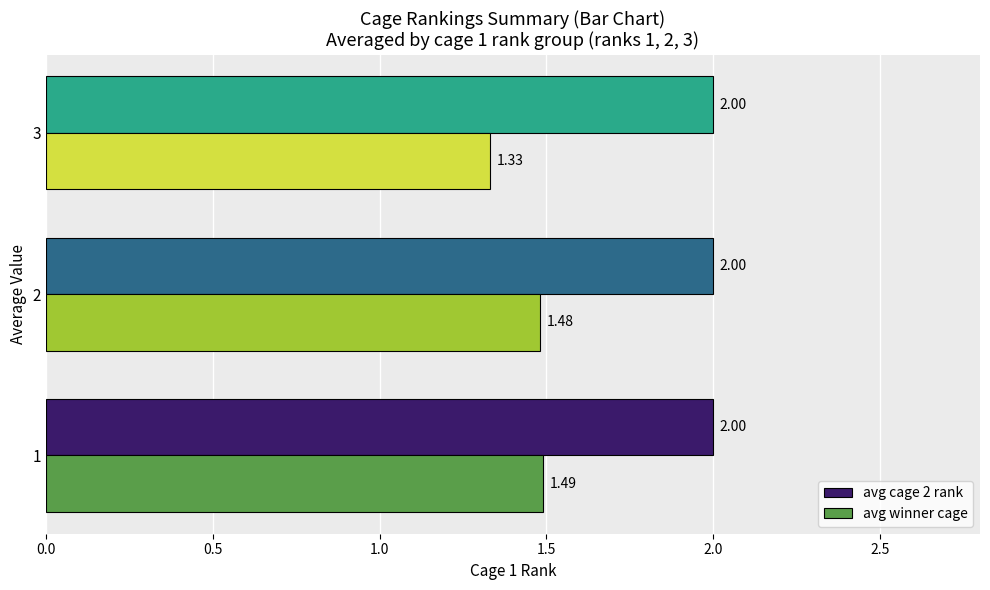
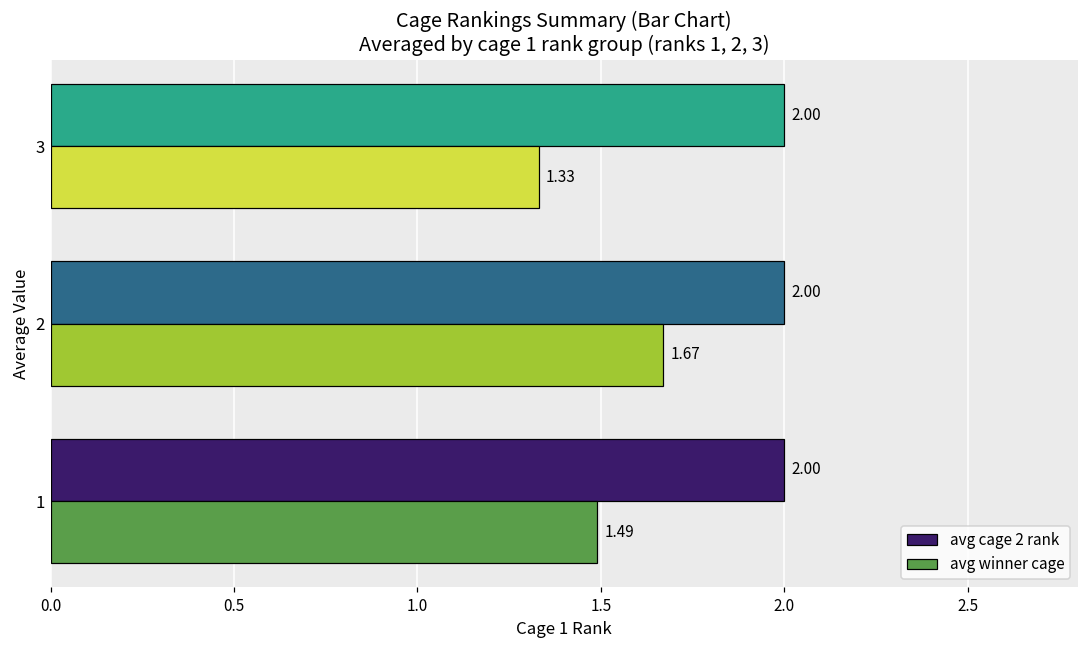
avg winner cage, 2: 1.48 -> 1.67
